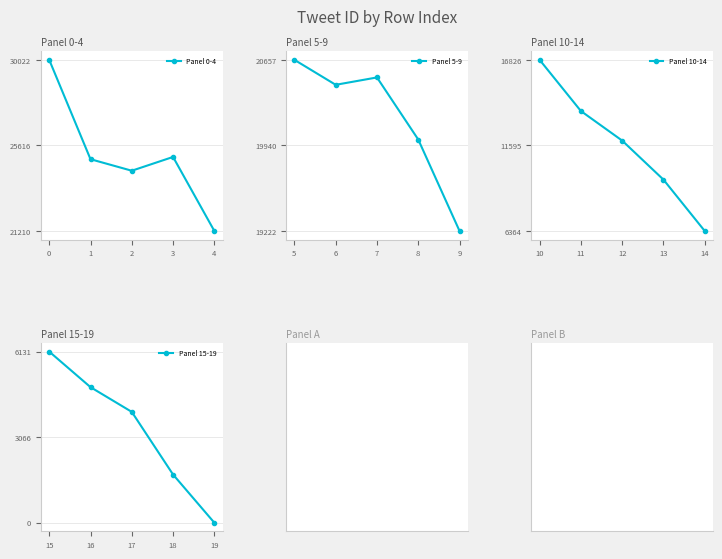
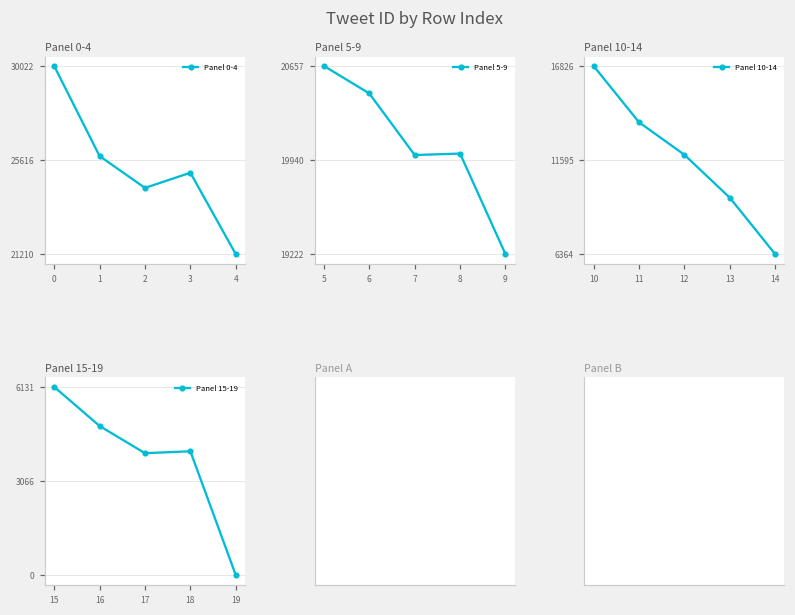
Panel 0-4, 1: 24900 -> 25800
Panel 5-9, 7: 20510 -> 19980
Panel 15-19, 18: 1700 -> 4000
